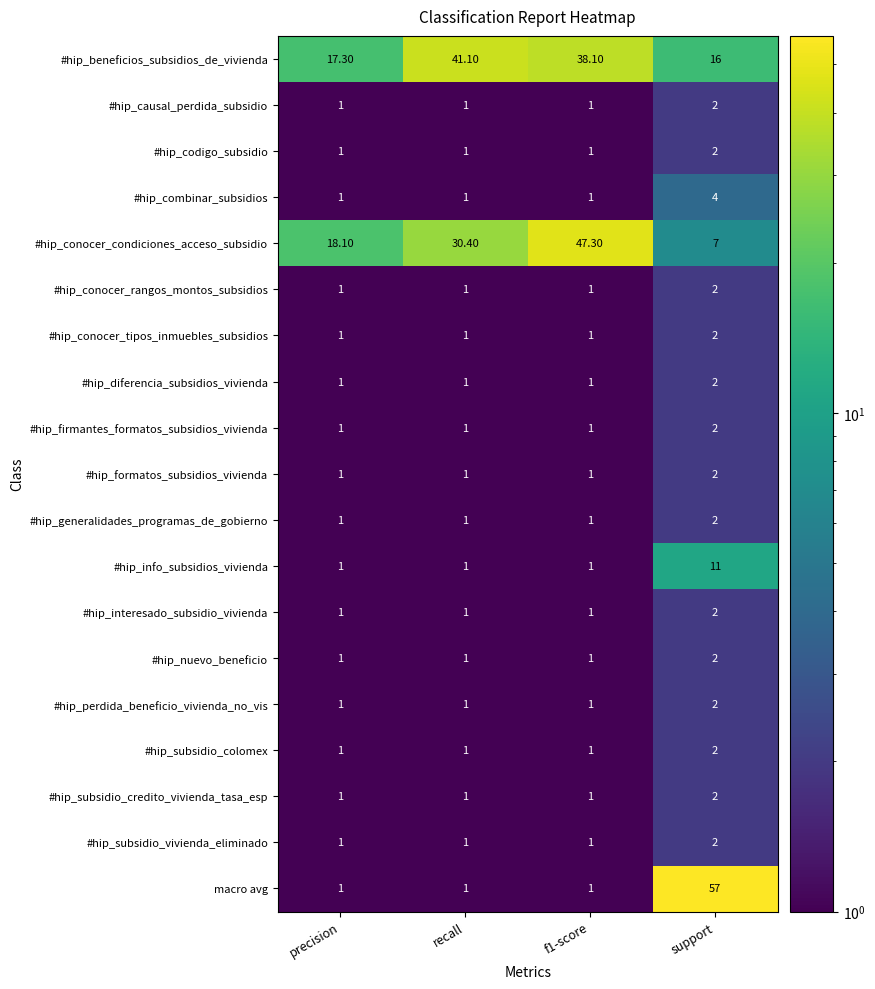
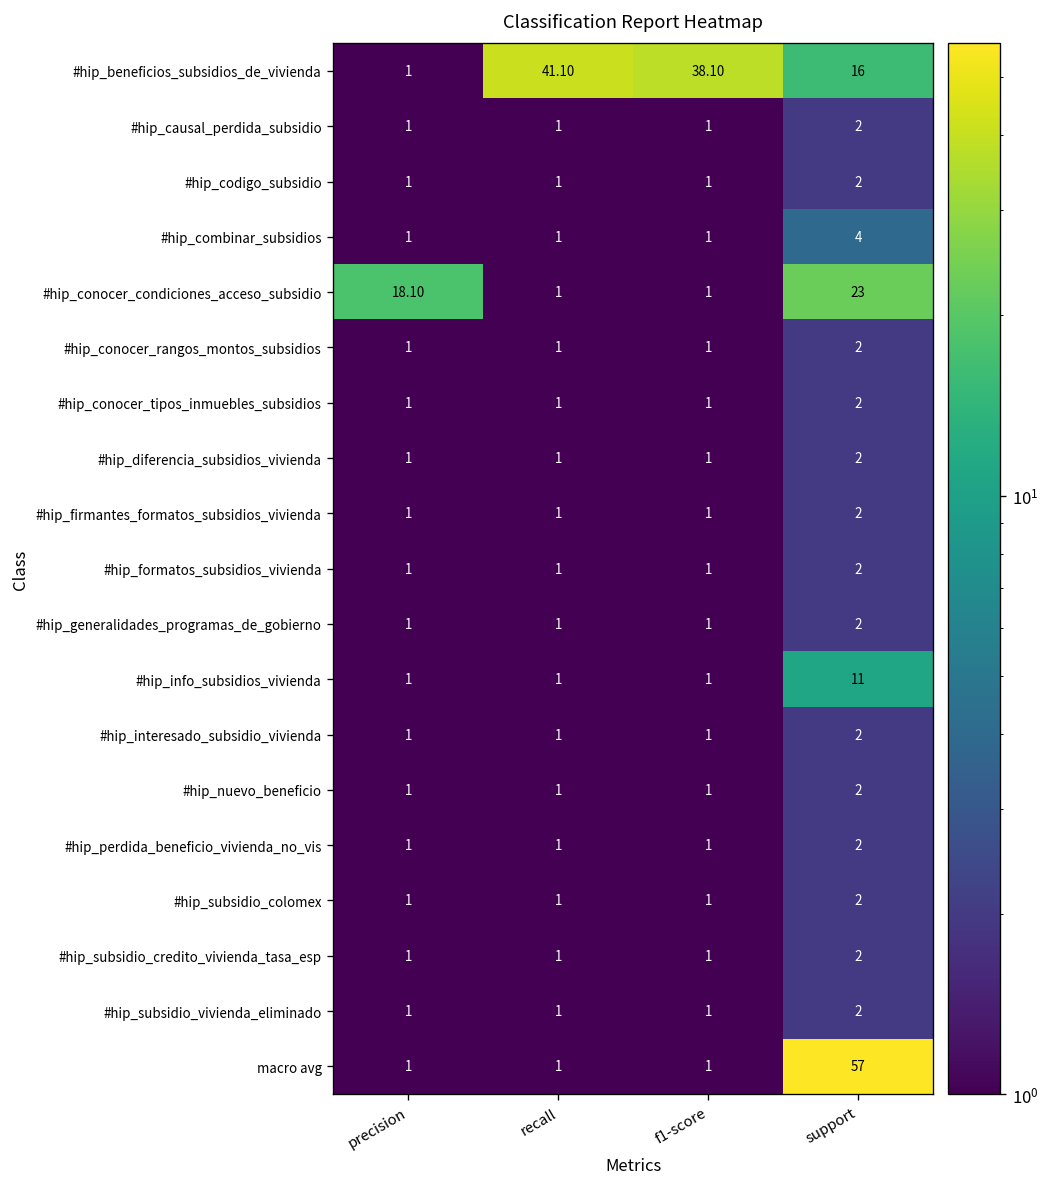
#hip_beneficios_subsidios_de_vivienda, precision: 17.30 -> 1
#hip_conocer_condiciones_acceso_subsidio, recall: 30.40 -> 1
#hip_conocer_condiciones_acceso_subsidio, f1-score: 47.30 -> 1
#hip_conocer_condiciones_acceso_subsidio, support: 7 -> 23
